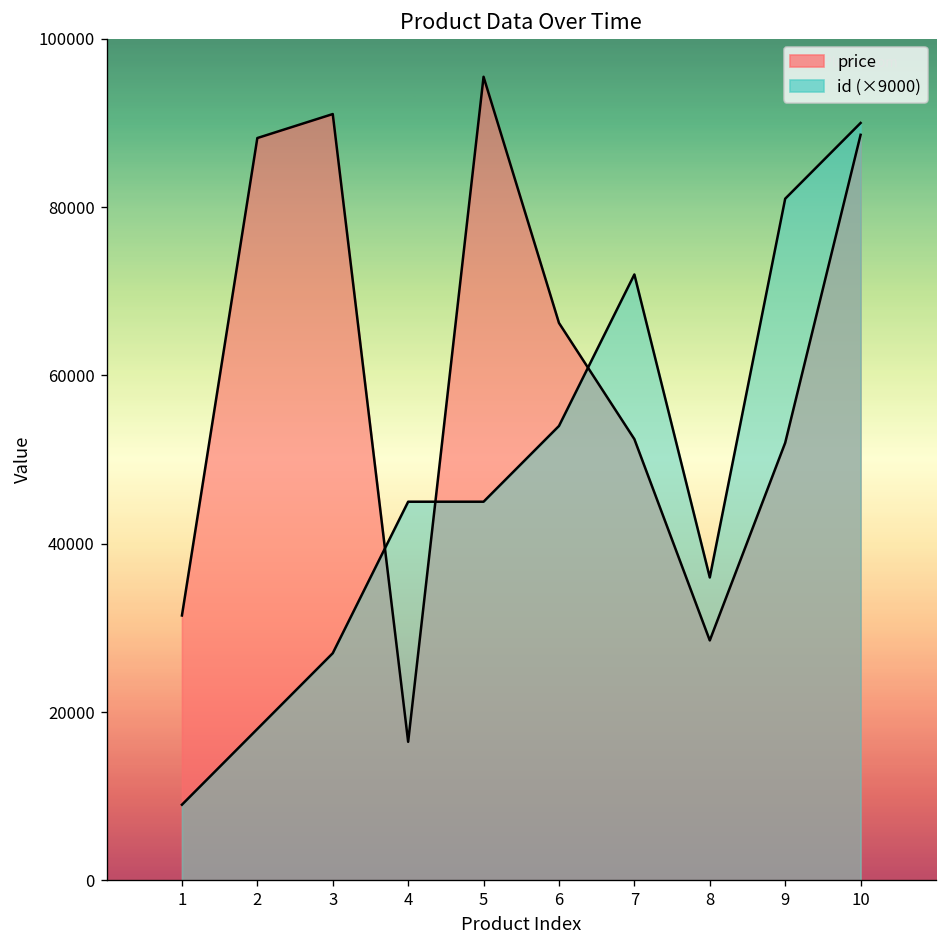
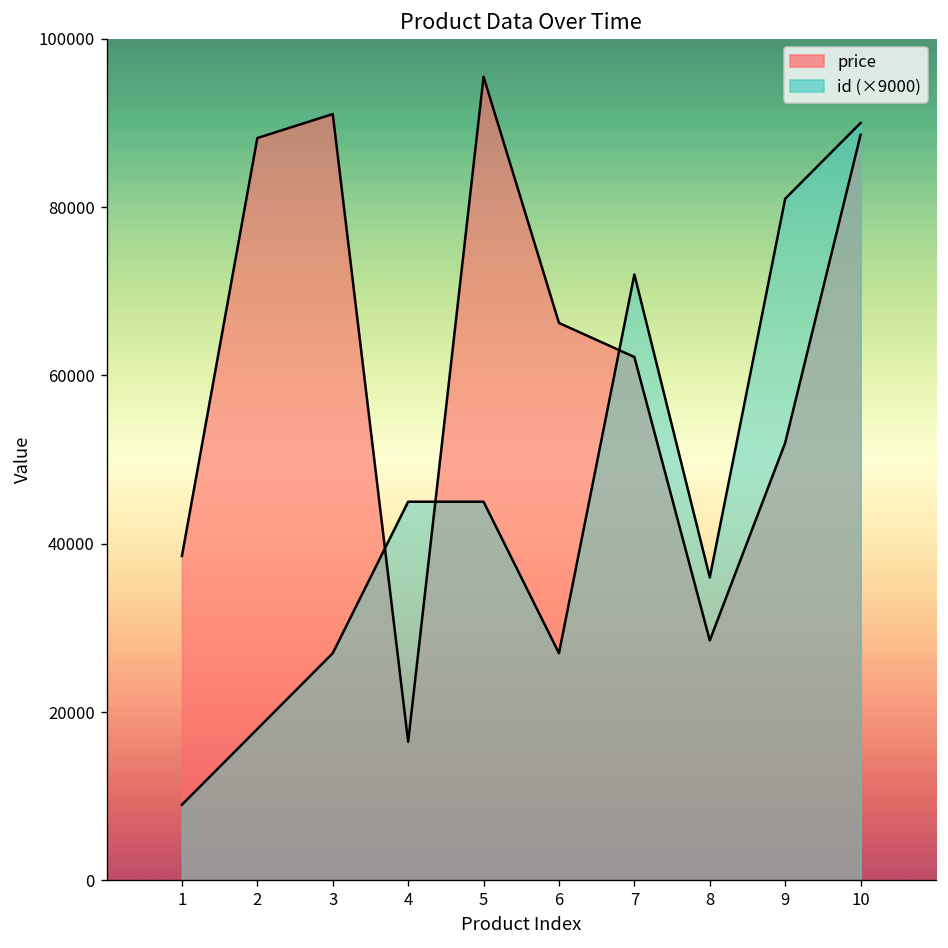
price, 1: 31000 -> 39000
id (×9000), 6: 54000 -> 27000
price, 7: 52000 -> 62000
